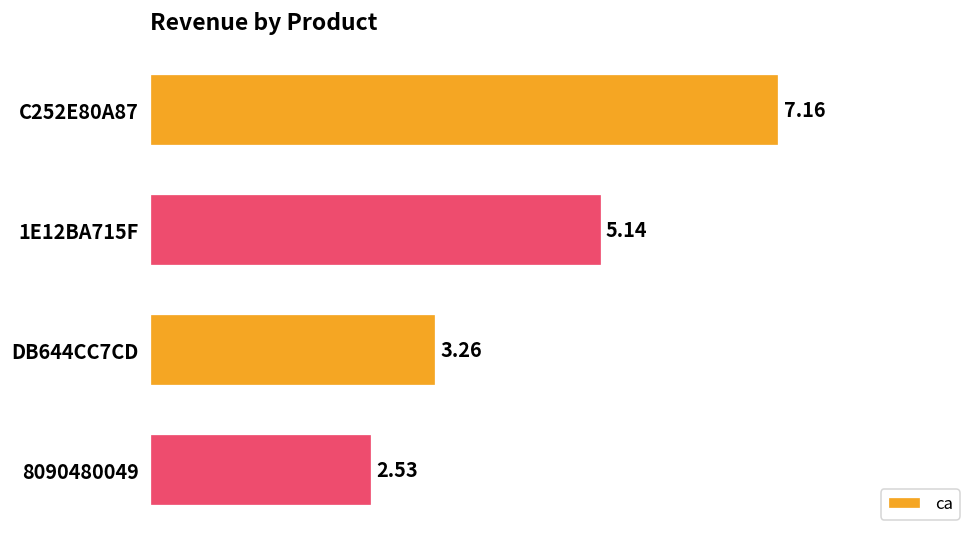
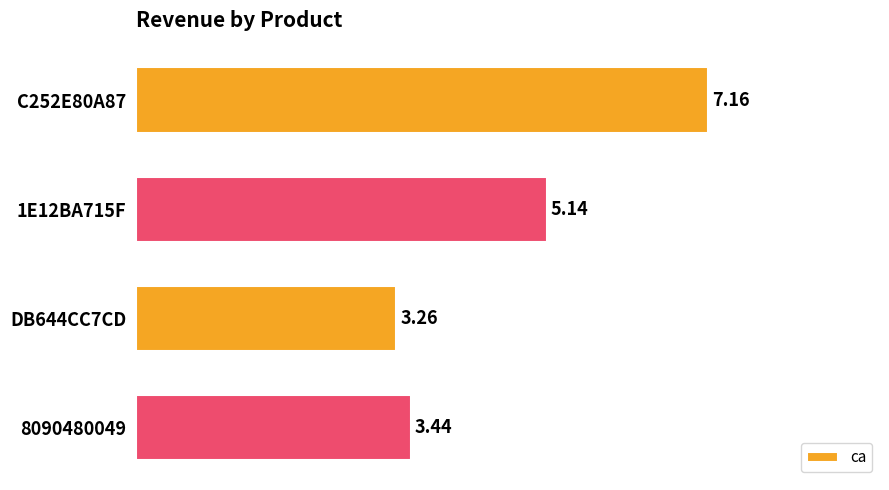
8090480049: 2.53 -> 3.44
